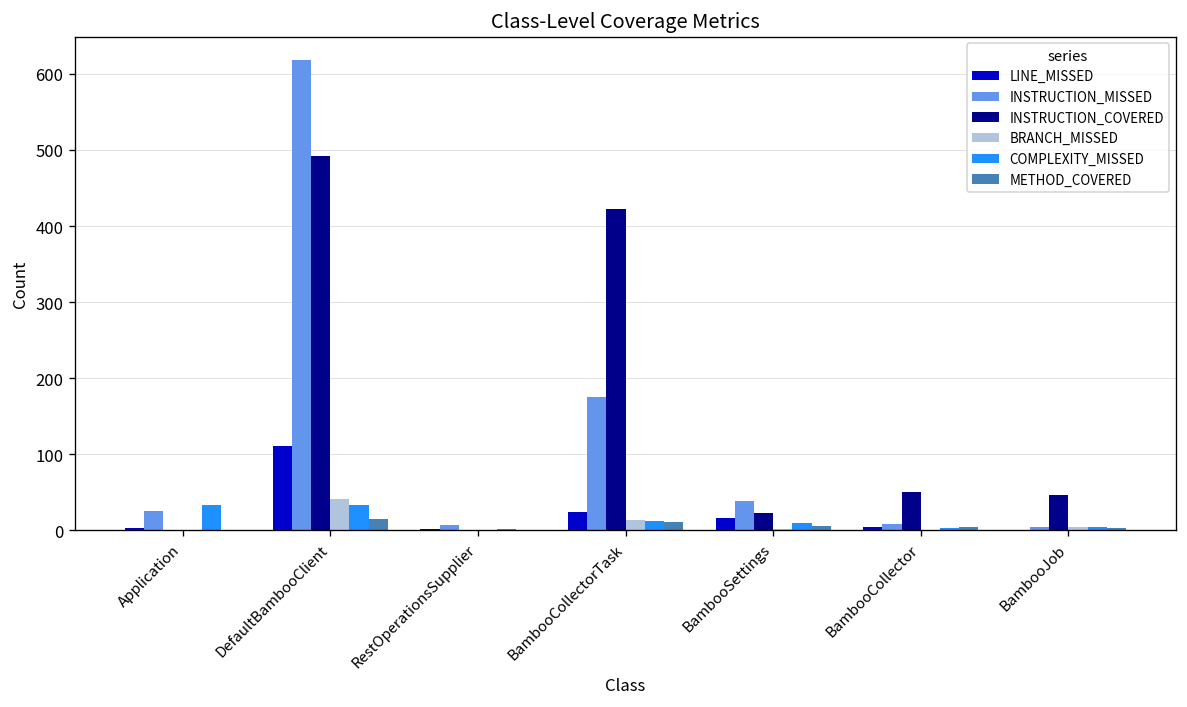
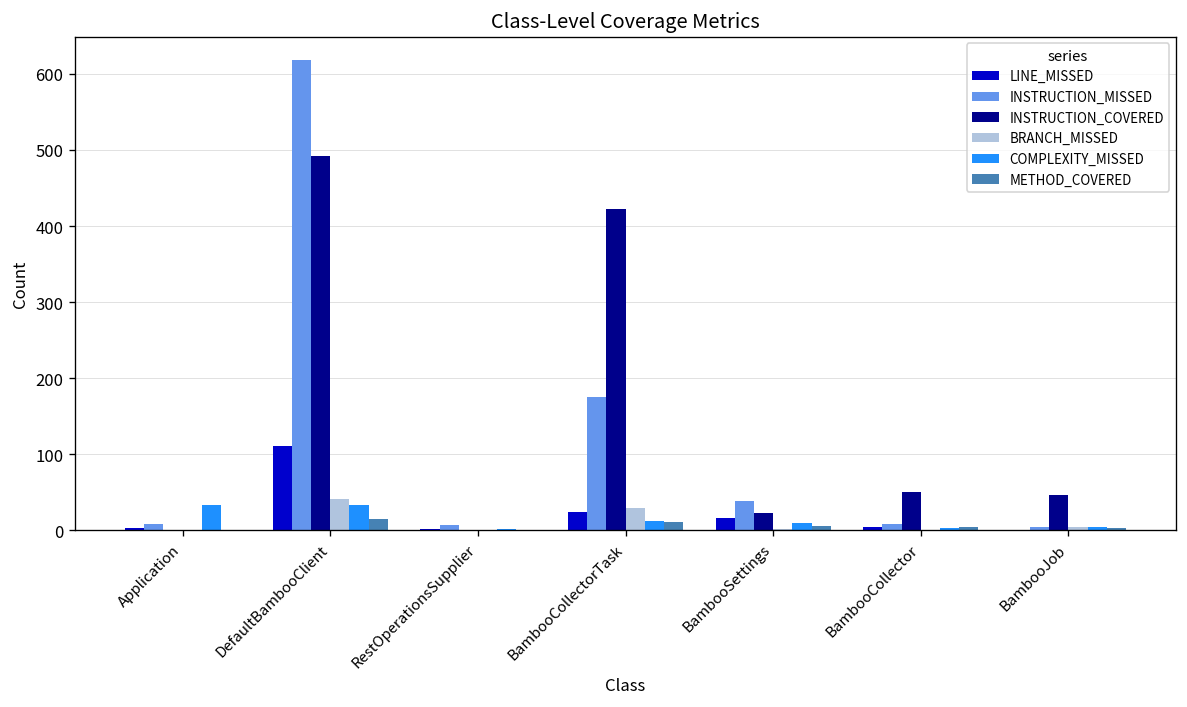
INSTRUCTION_MISSED, Application: 30 -> 10
BRANCH_MISSED, BambooCollectorTask: 10 -> 30
